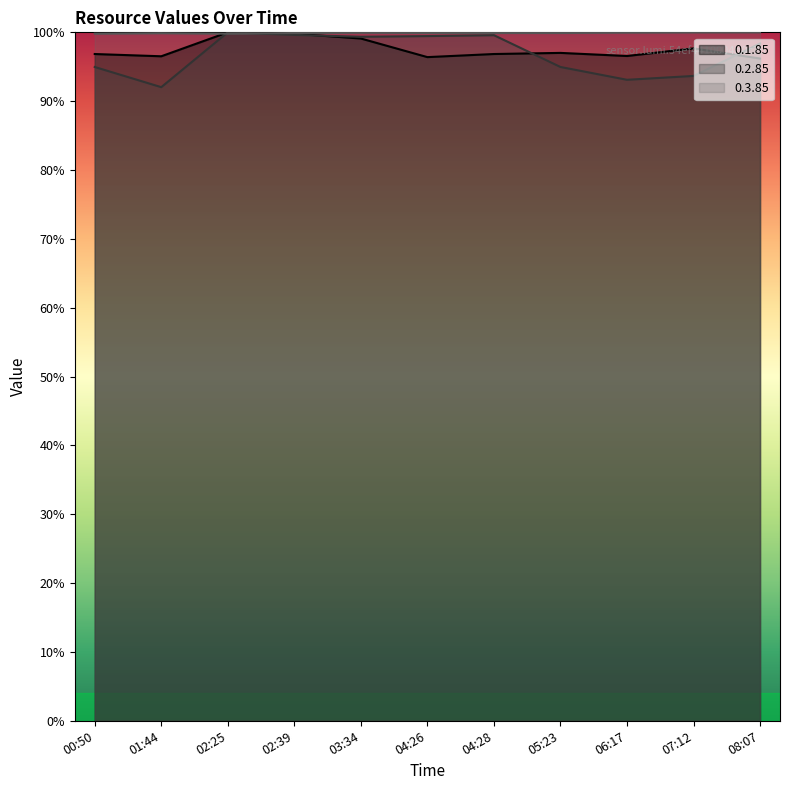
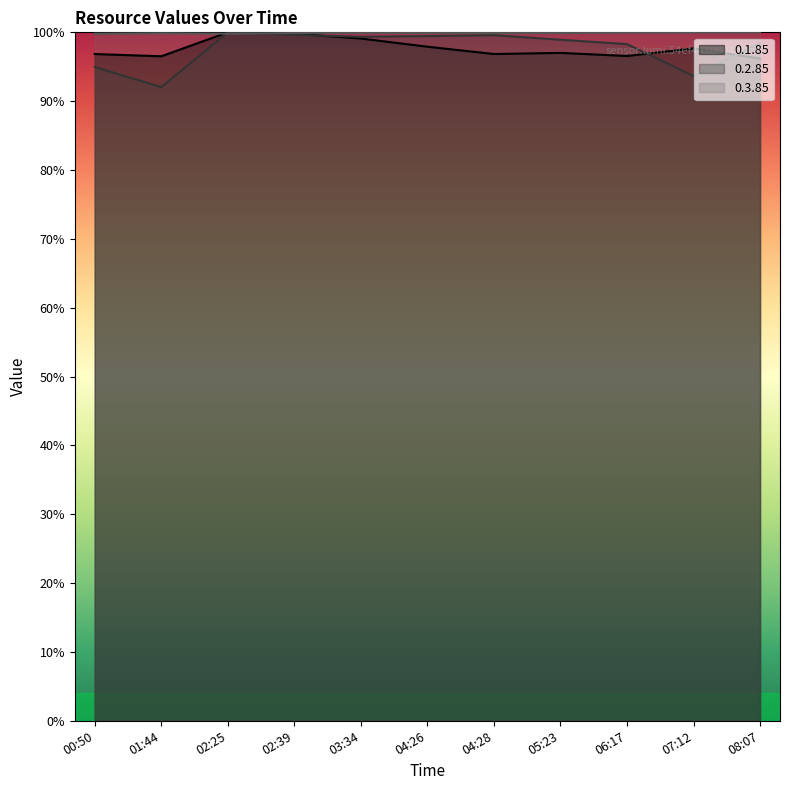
0.1.85, 04:26: 96% -> 98%
0.2.85, 05:23: 95% -> 99%
0.2.85, 06:17: 93% -> 98%
